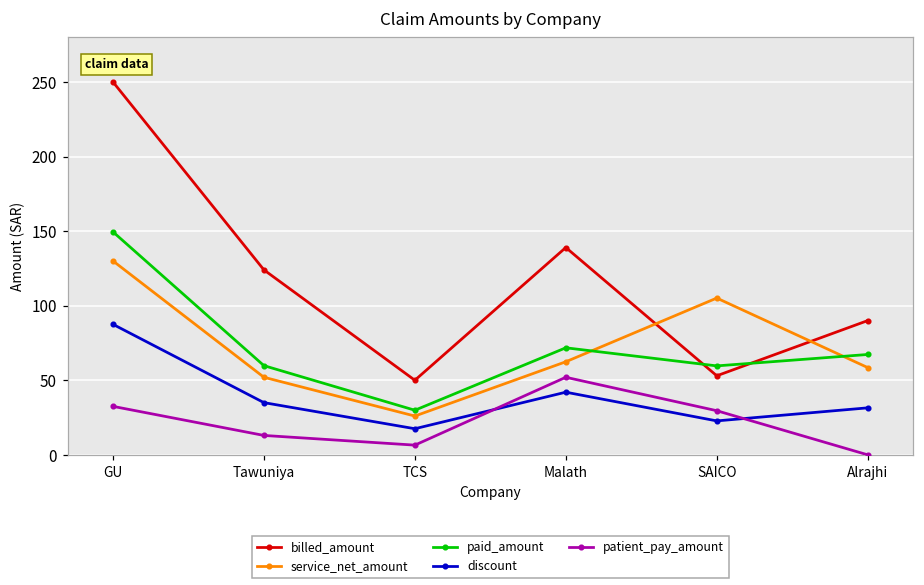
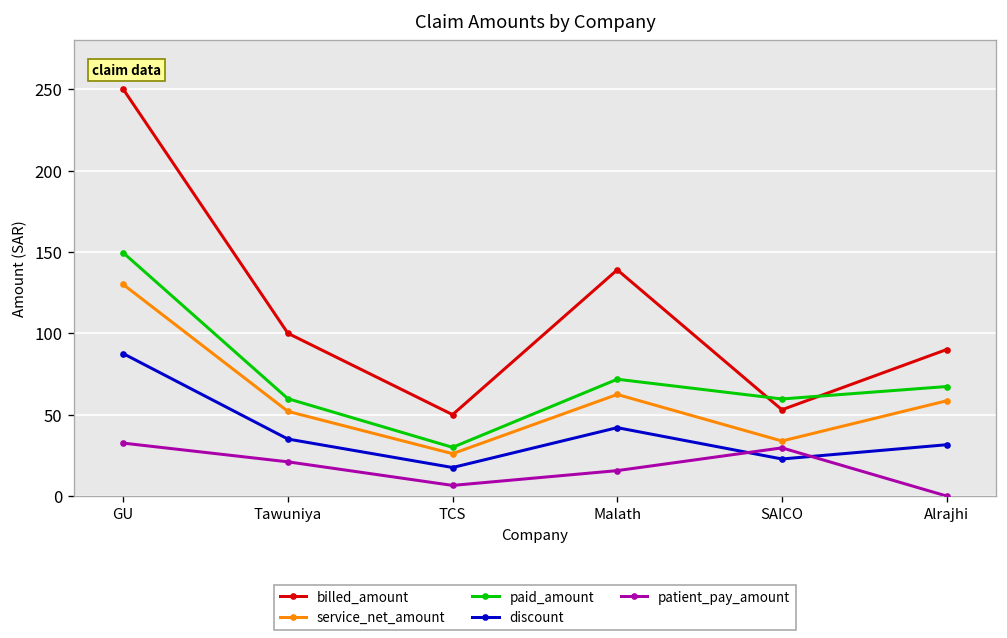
billed_amount, Tawuniya: 124 -> 100
patient_pay_amount, Tawuniya: 13 -> 21
patient_pay_amount, Malath: 52 -> 16
service_net_amount, SAICO: 105 -> 34
